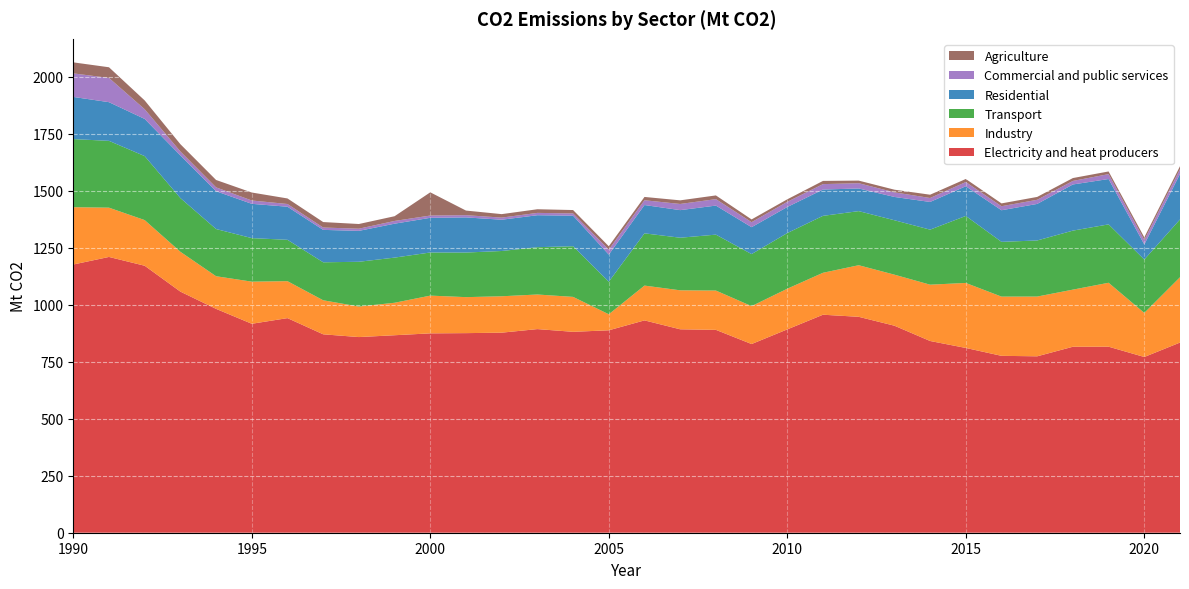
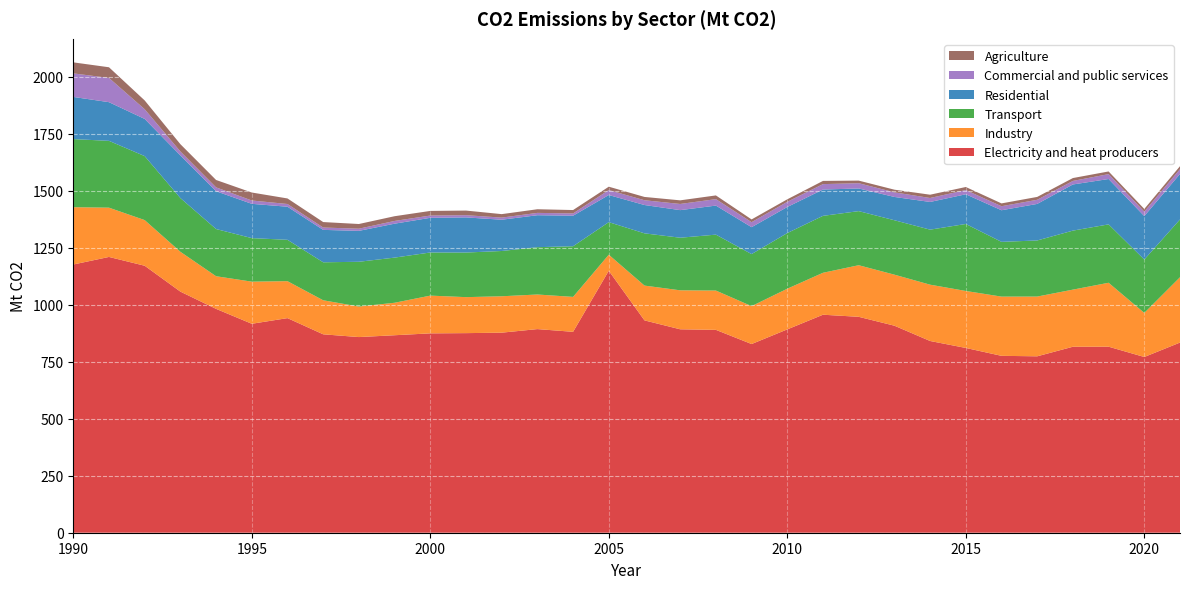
Agriculture, 2000: 100 -> 20
Electricity and heat producers, 2005: 890 -> 1150
Industry, 2015: 290 -> 250
Residential, 2020: 70 -> 190
